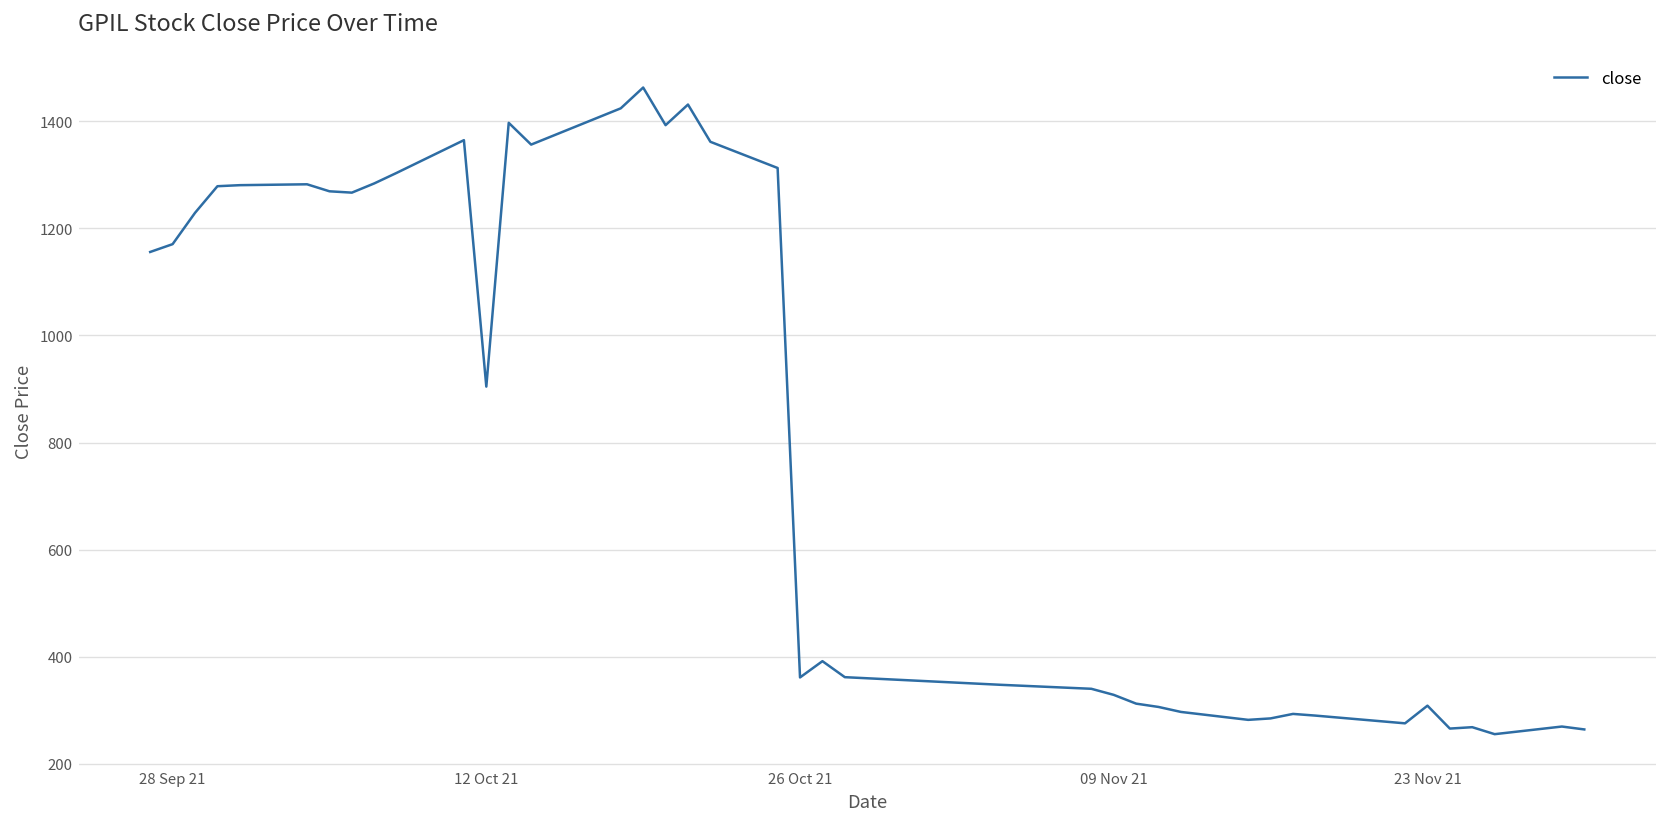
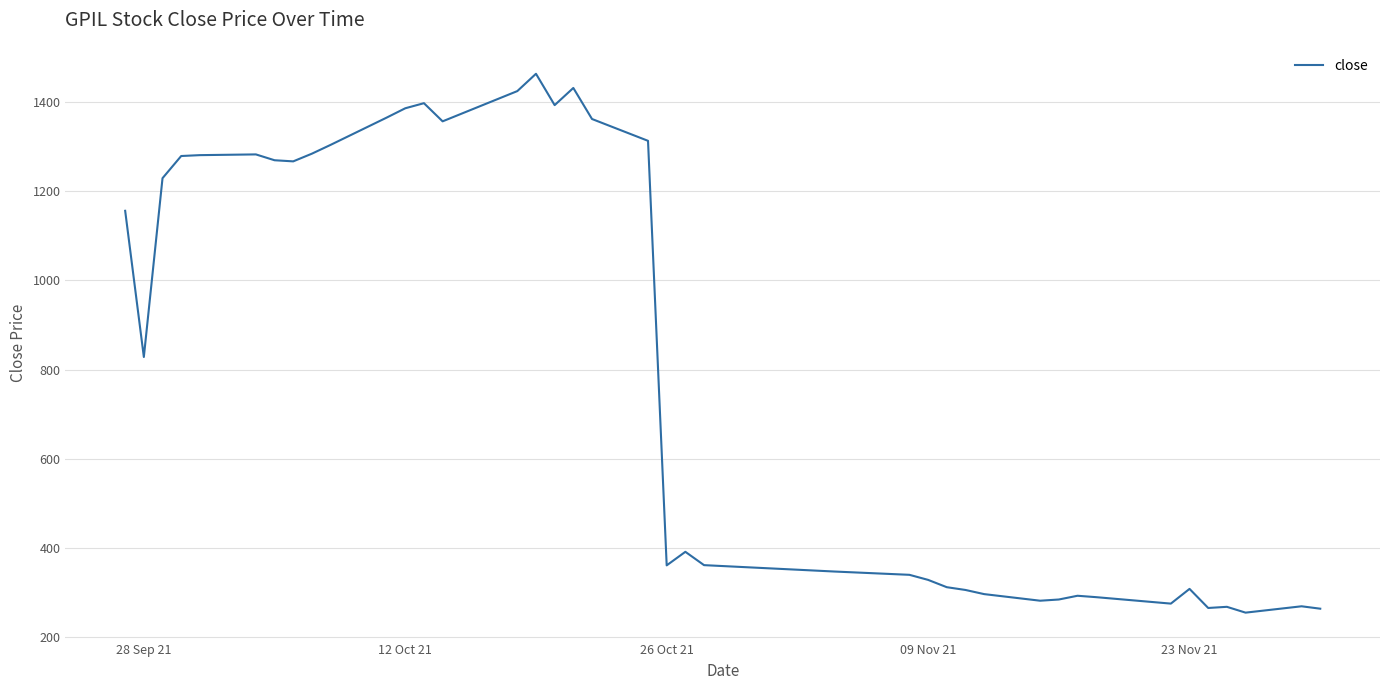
28 Sep 21: 1170 -> 830
12 Oct 21: 900 -> 1390
